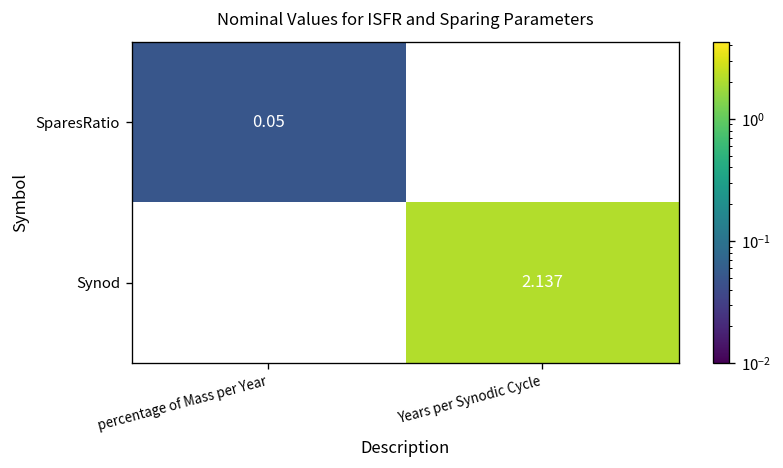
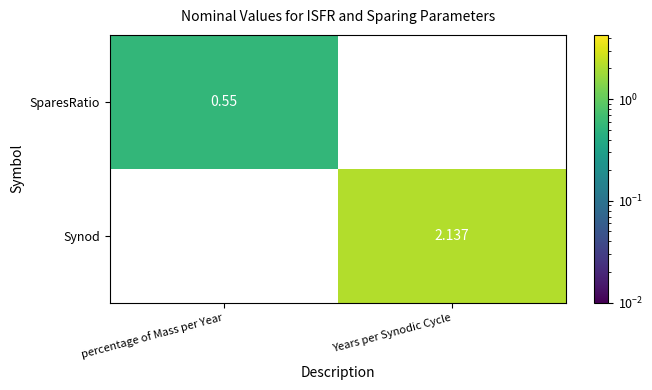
SparesRatio, percentage of Mass per Year: 0.05 -> 0.55
